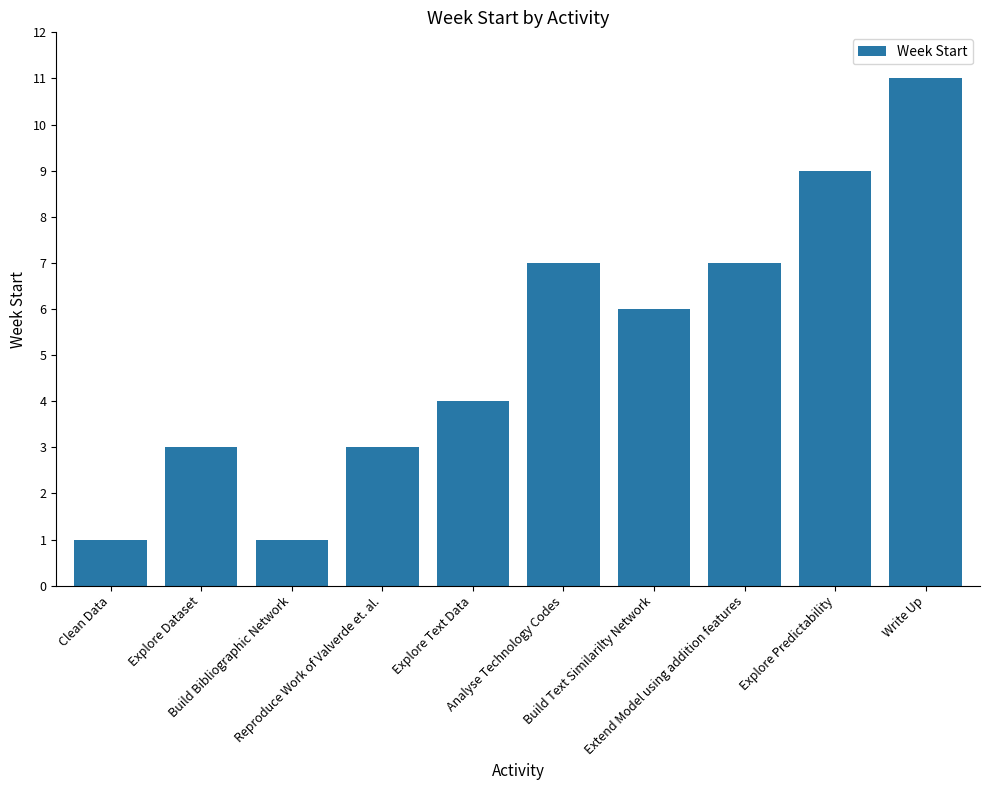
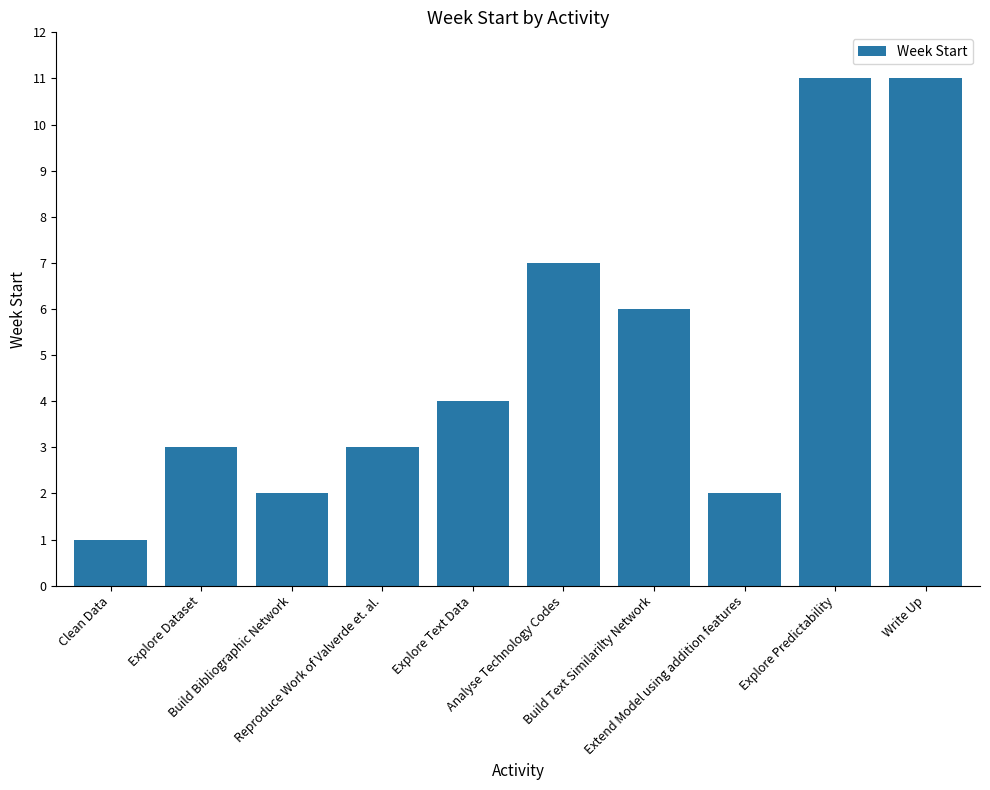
Build Bibliographic Network: 1 -> 2
Extend Model using addition features: 7 -> 2
Explore Predictability: 9 -> 11
